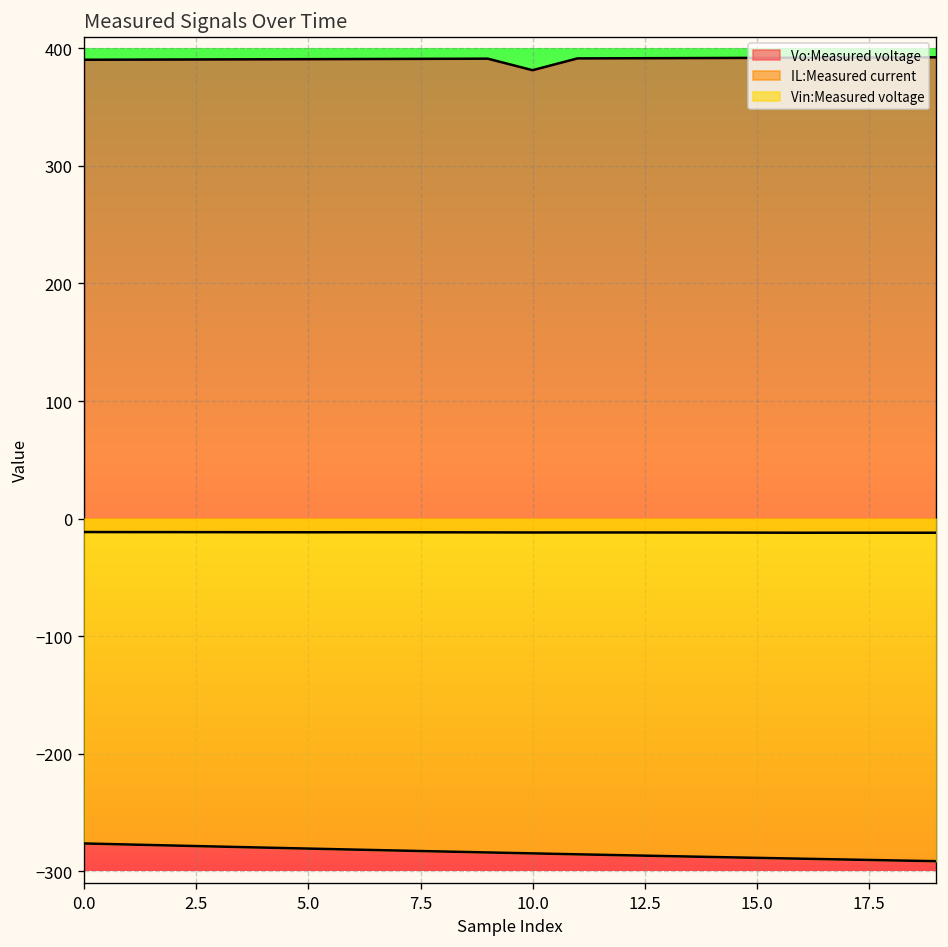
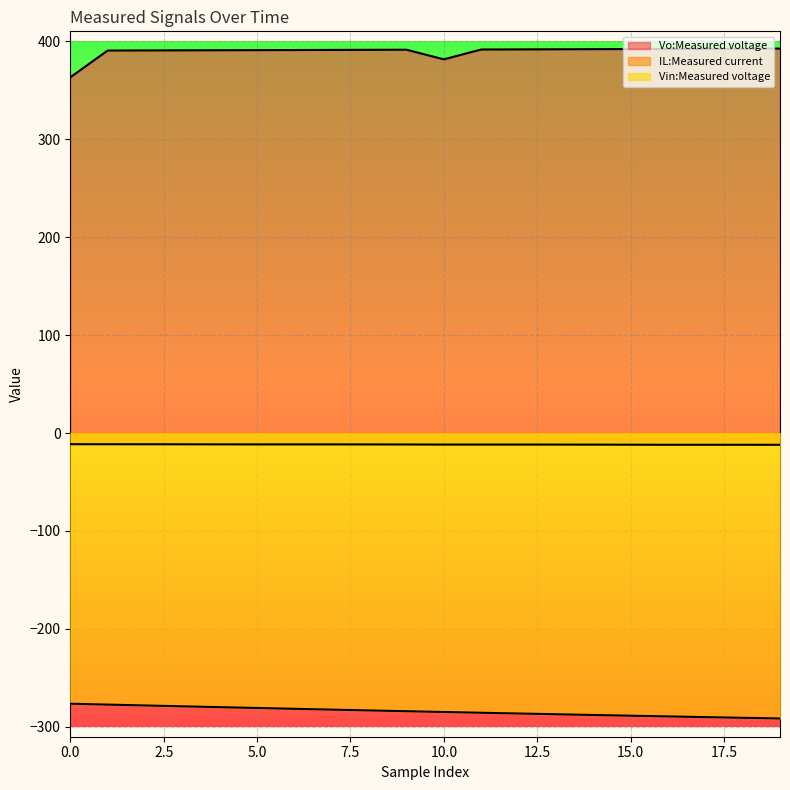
Vo:Measured voltage, 0.0: 390 -> 360
